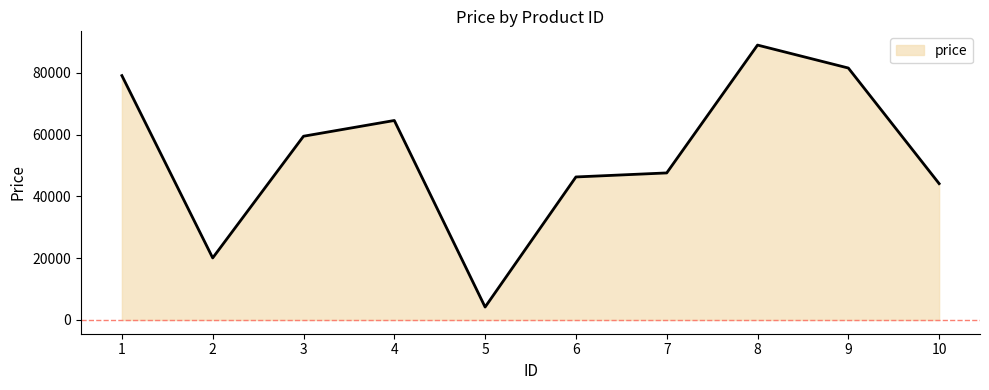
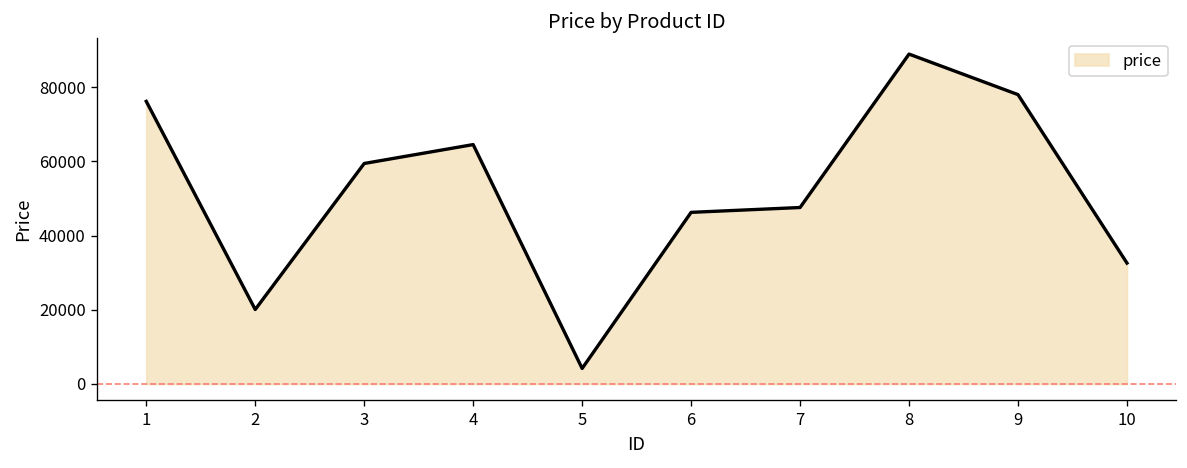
1: 79000 -> 76000
9: 82000 -> 78000
10: 44000 -> 33000
